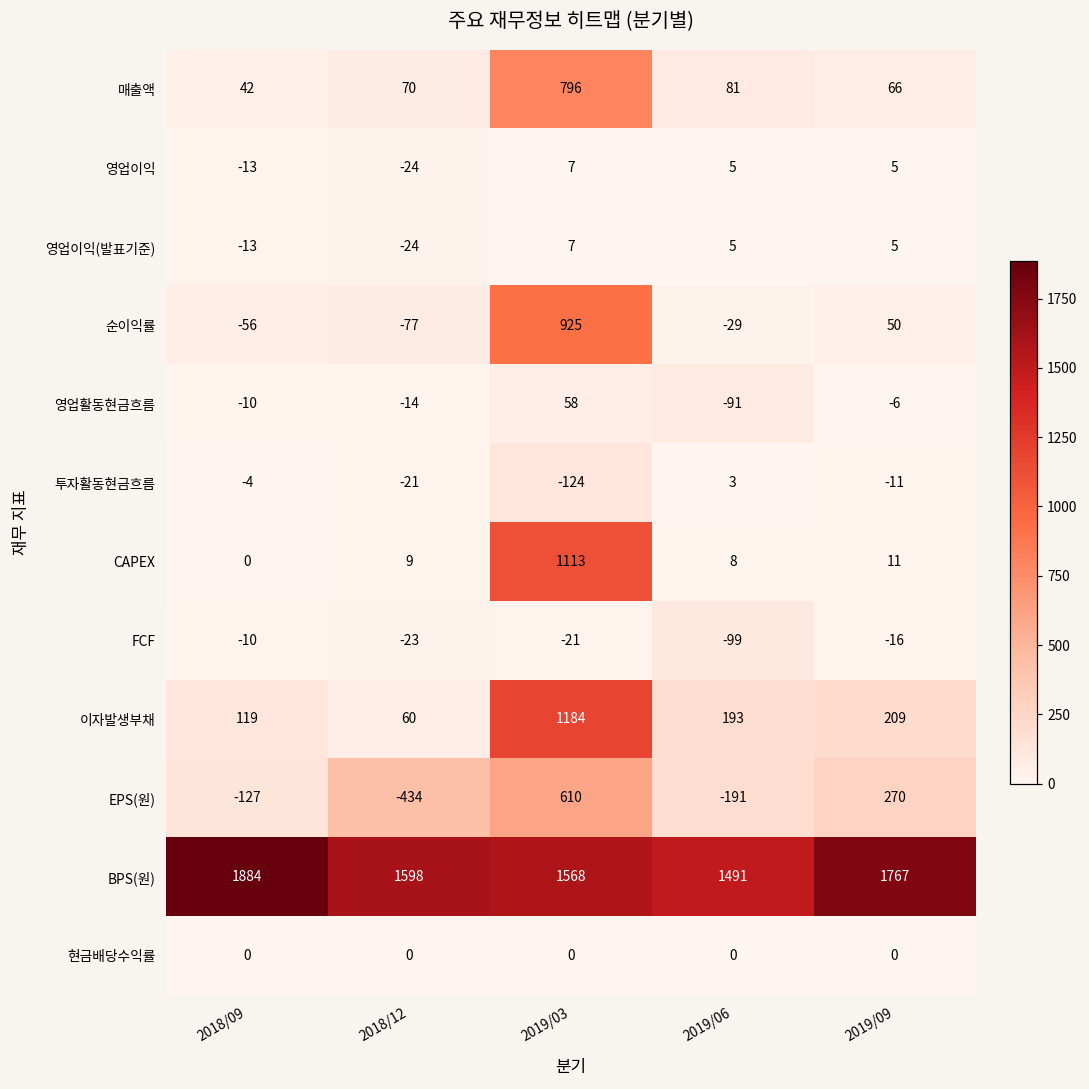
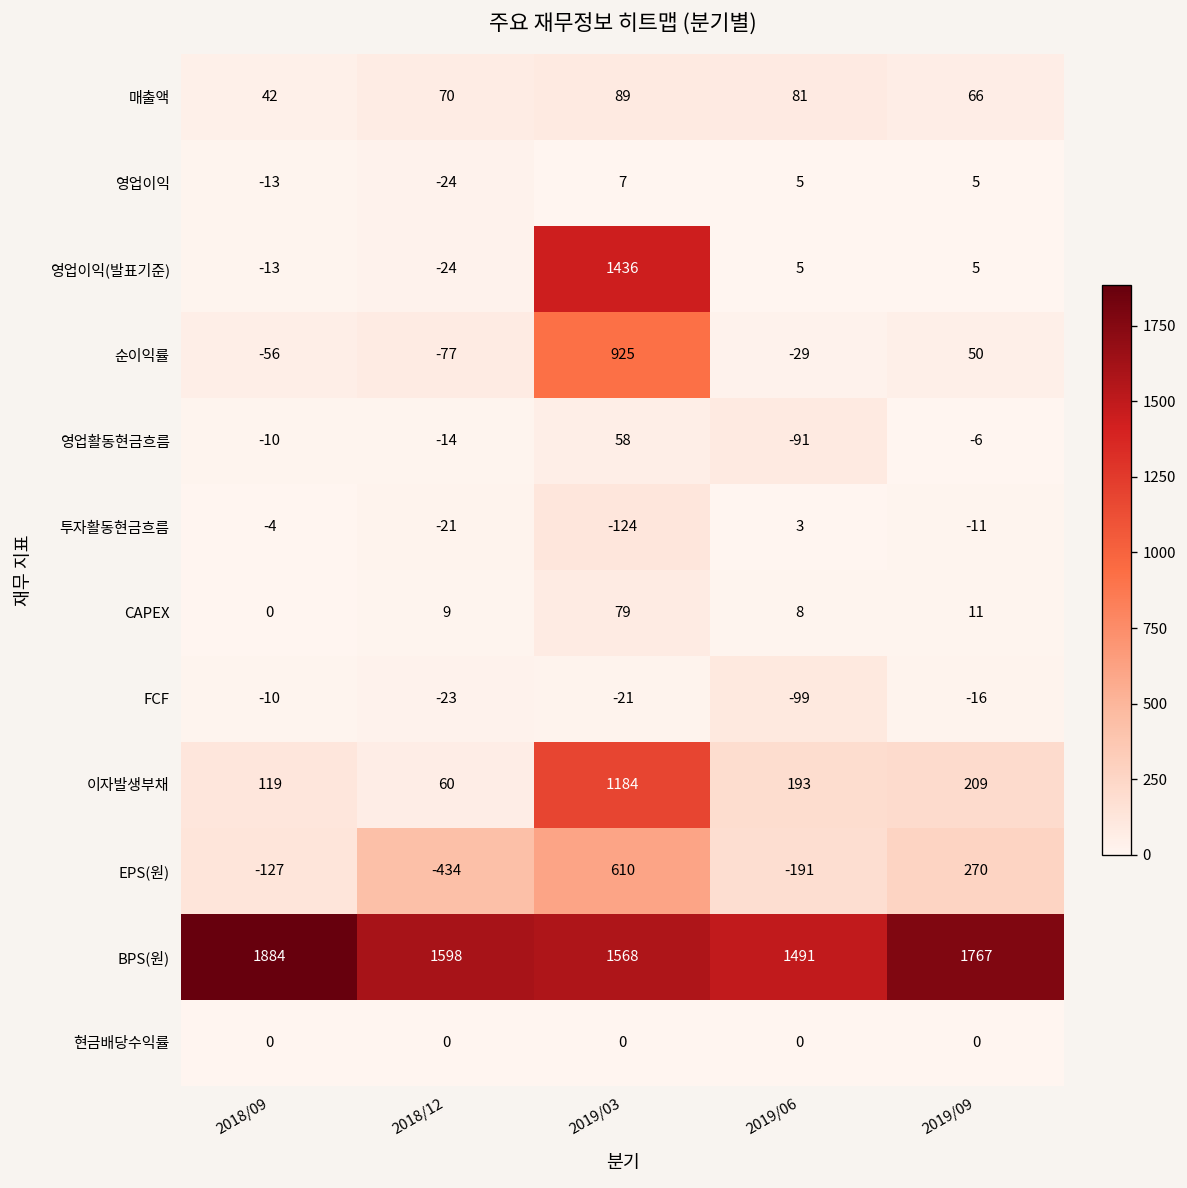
매출액, 2019/03: 796 -> 89
영업이익(발표기준), 2019/03: 7 -> 1436
CAPEX, 2019/03: 1113 -> 79
